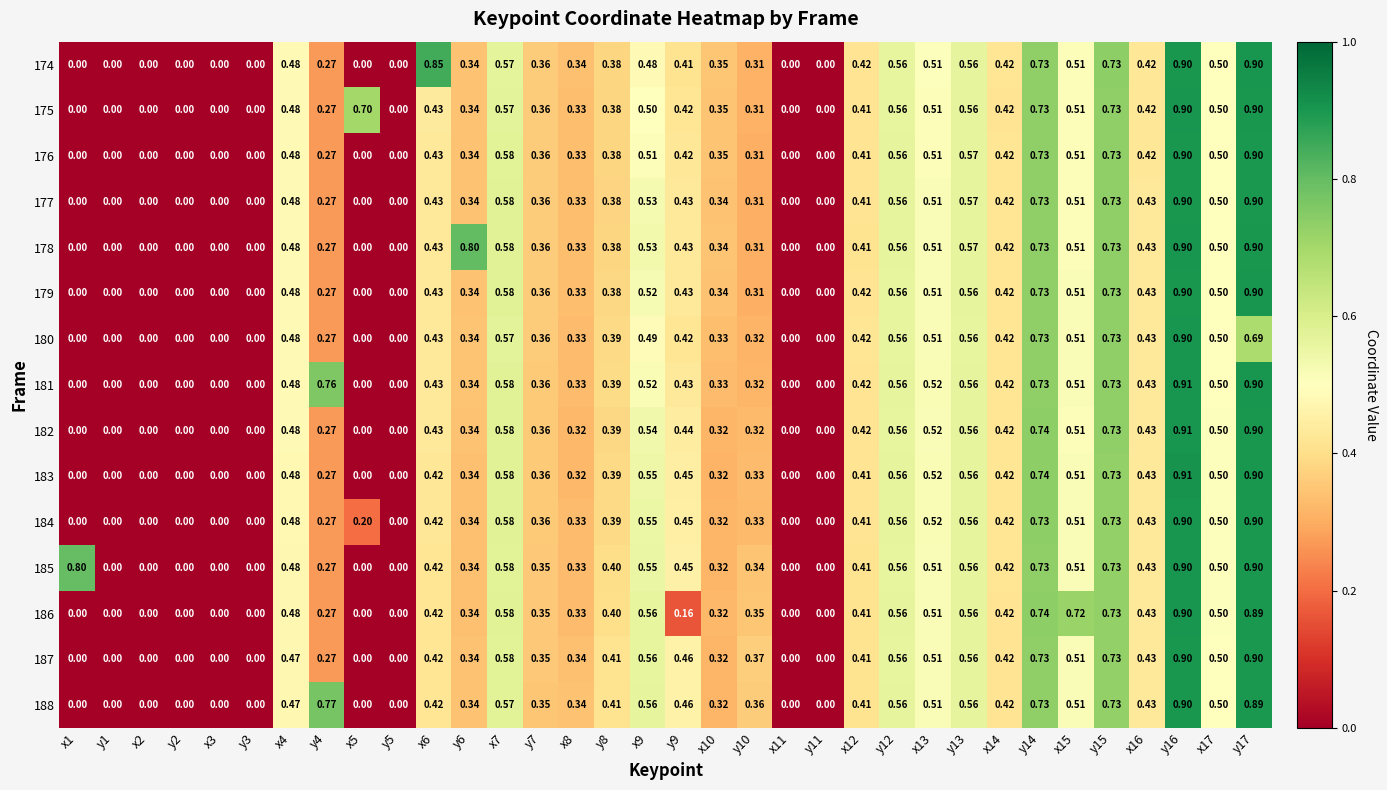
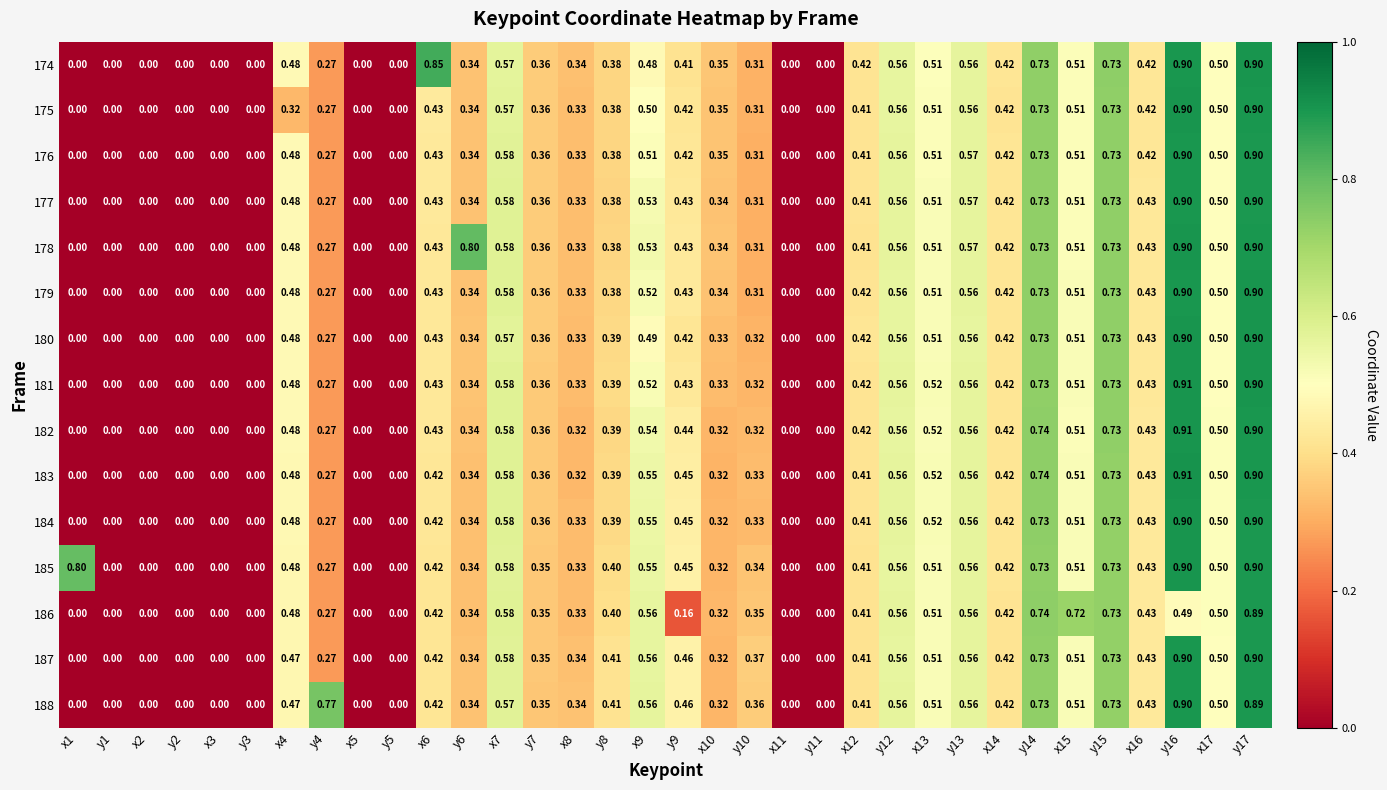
175, x4: 0.48 -> 0.32
175, x5: 0.70 -> 0.00
180, y17: 0.69 -> 0.90
181, y4: 0.76 -> 0.27
184, x5: 0.20 -> 0.00
186, y16: 0.90 -> 0.49
